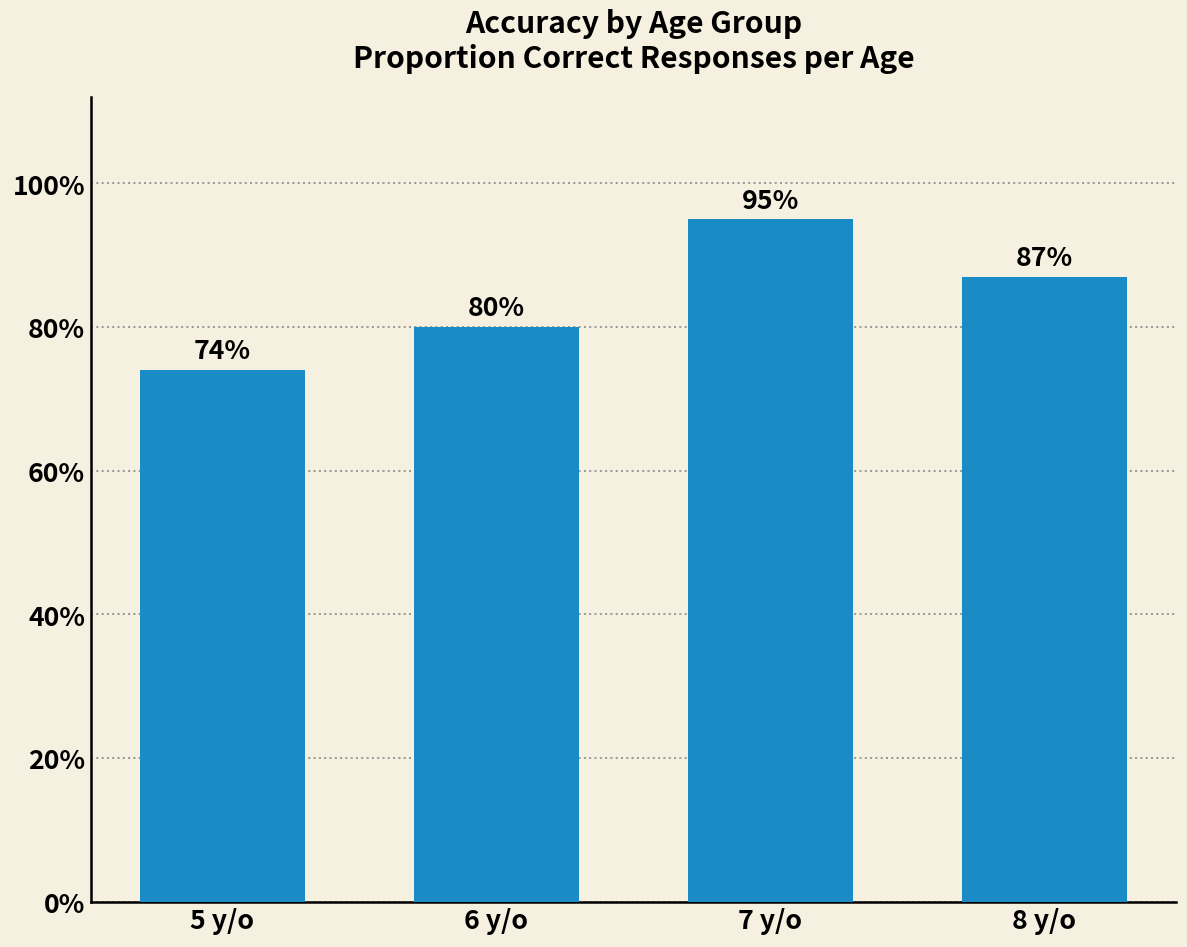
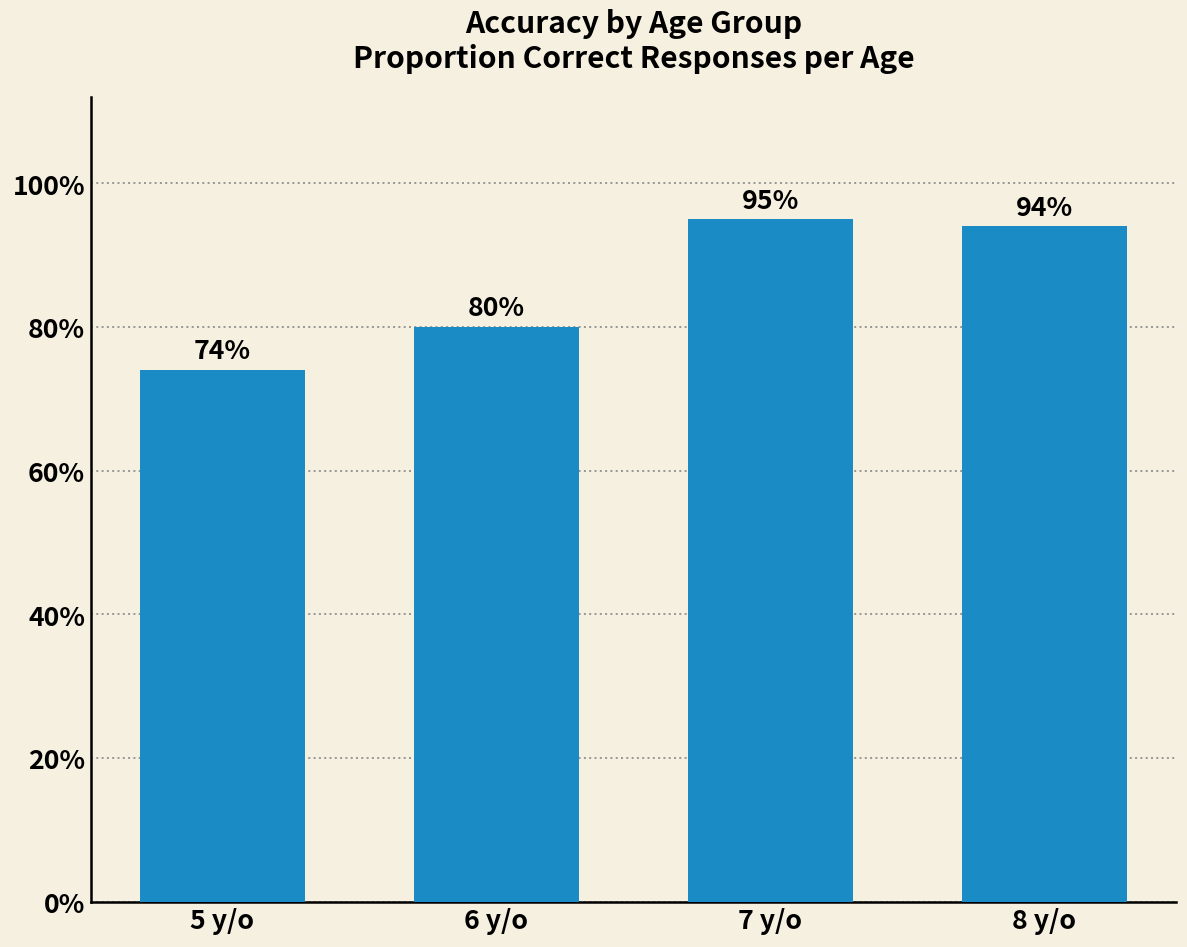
8 y/o: 87% -> 94%
